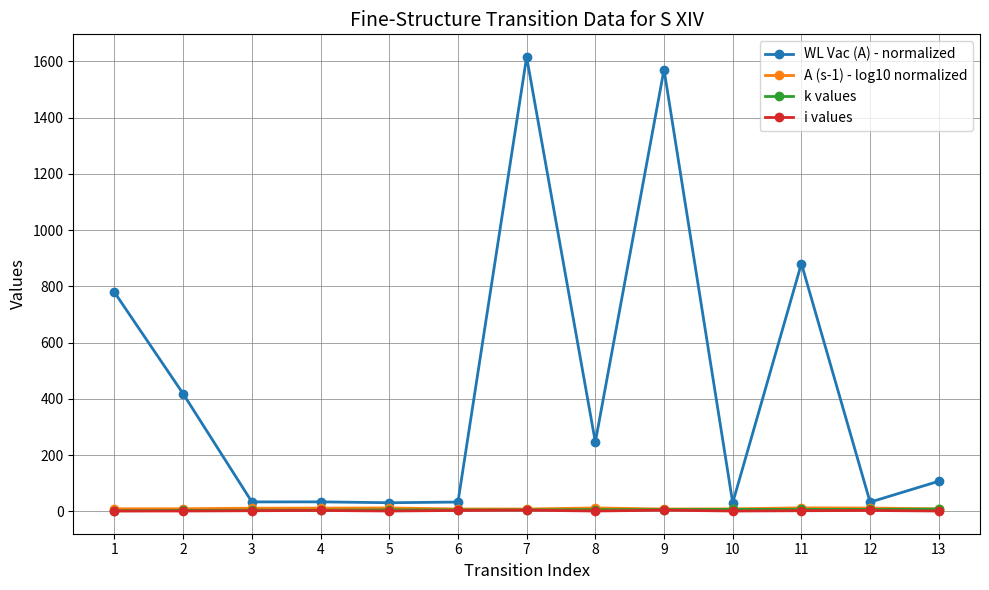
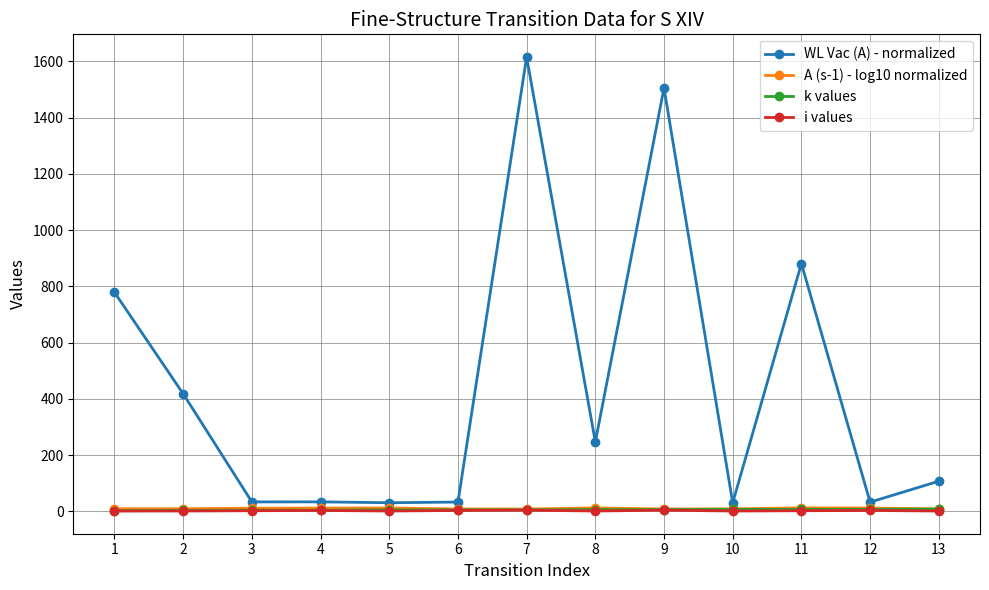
WL Vac (A) - normalized, 9: 1570 -> 1500
